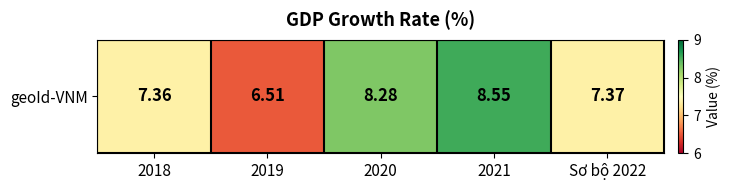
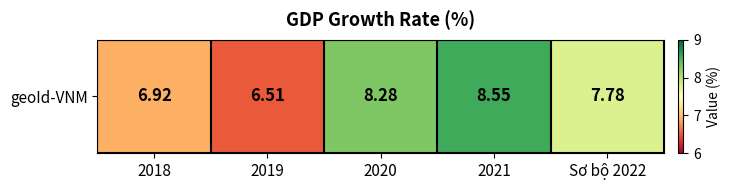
geoId-VNM, 2018: 7.36 -> 6.92
geoId-VNM, Sơ bộ 2022: 7.37 -> 7.78
